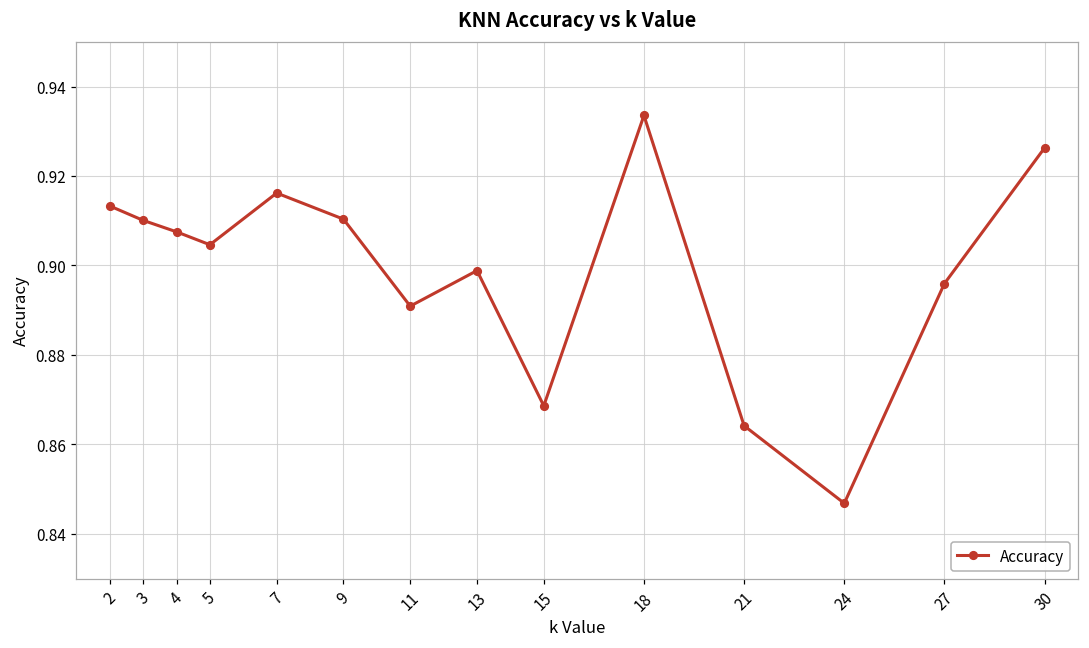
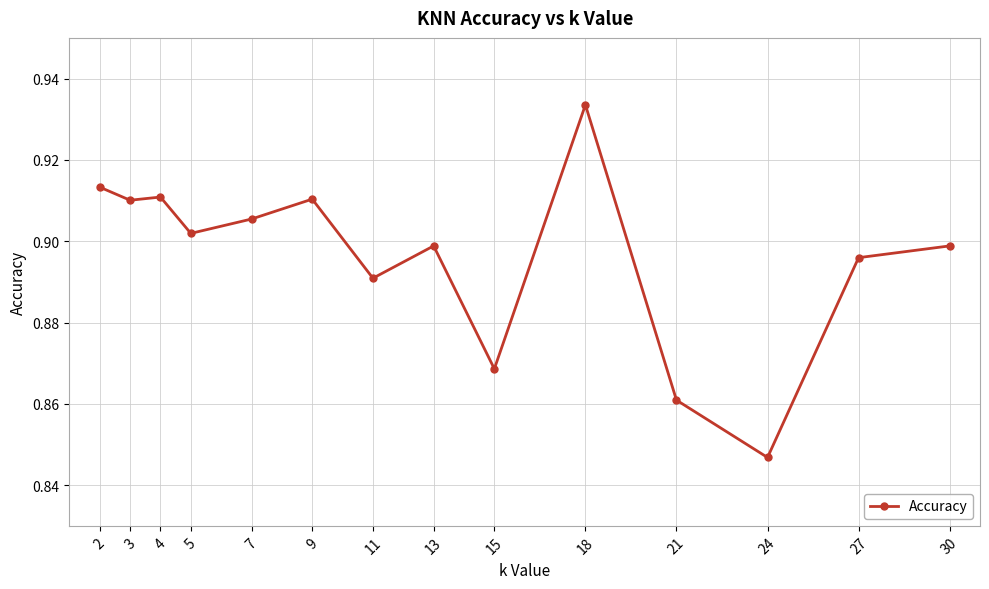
4: 0.908 -> 0.911
5: 0.905 -> 0.902
7: 0.916 -> 0.905
21: 0.864 -> 0.861
30: 0.926 -> 0.899
